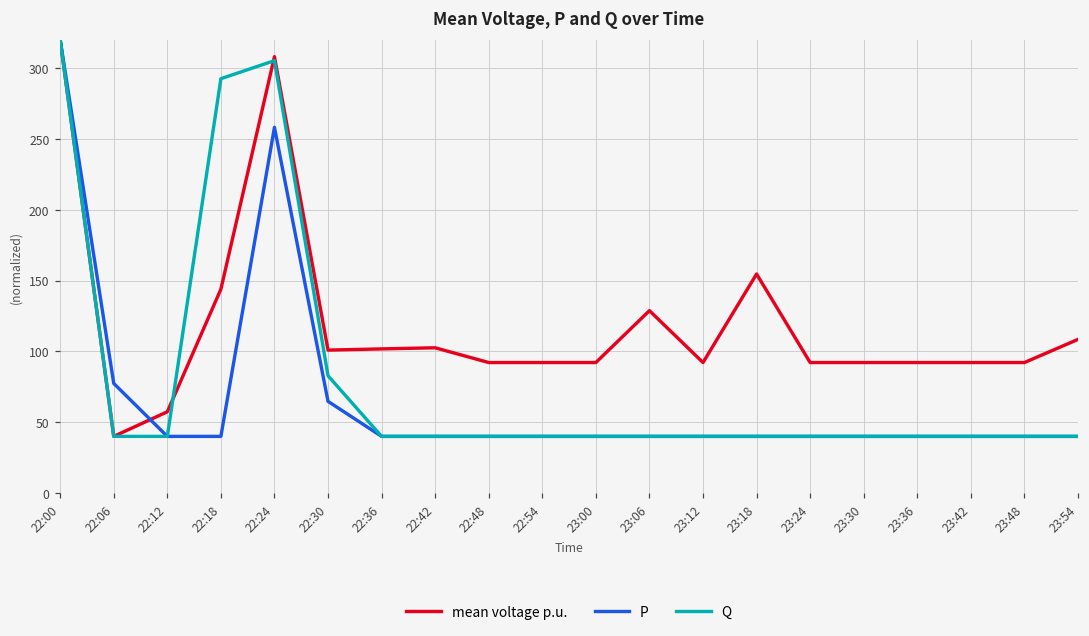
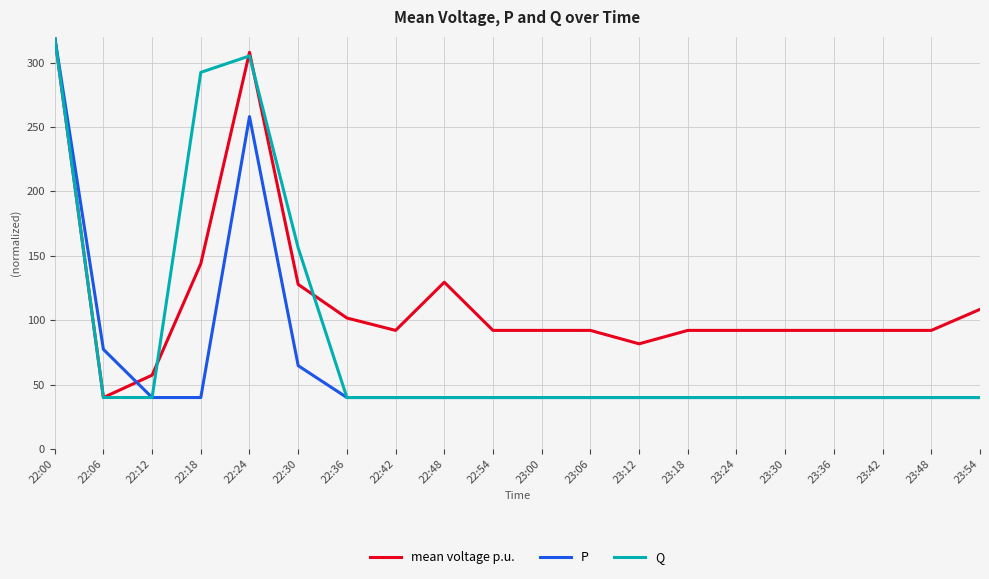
mean voltage p.u., 22:30: 101 -> 128
Q, 22:30: 83 -> 156
mean voltage p.u., 22:42: 103 -> 92
mean voltage p.u., 22:48: 92 -> 130
mean voltage p.u., 23:06: 129 -> 92
mean voltage p.u., 23:12: 92 -> 82
mean voltage p.u., 23:18: 155 -> 92
